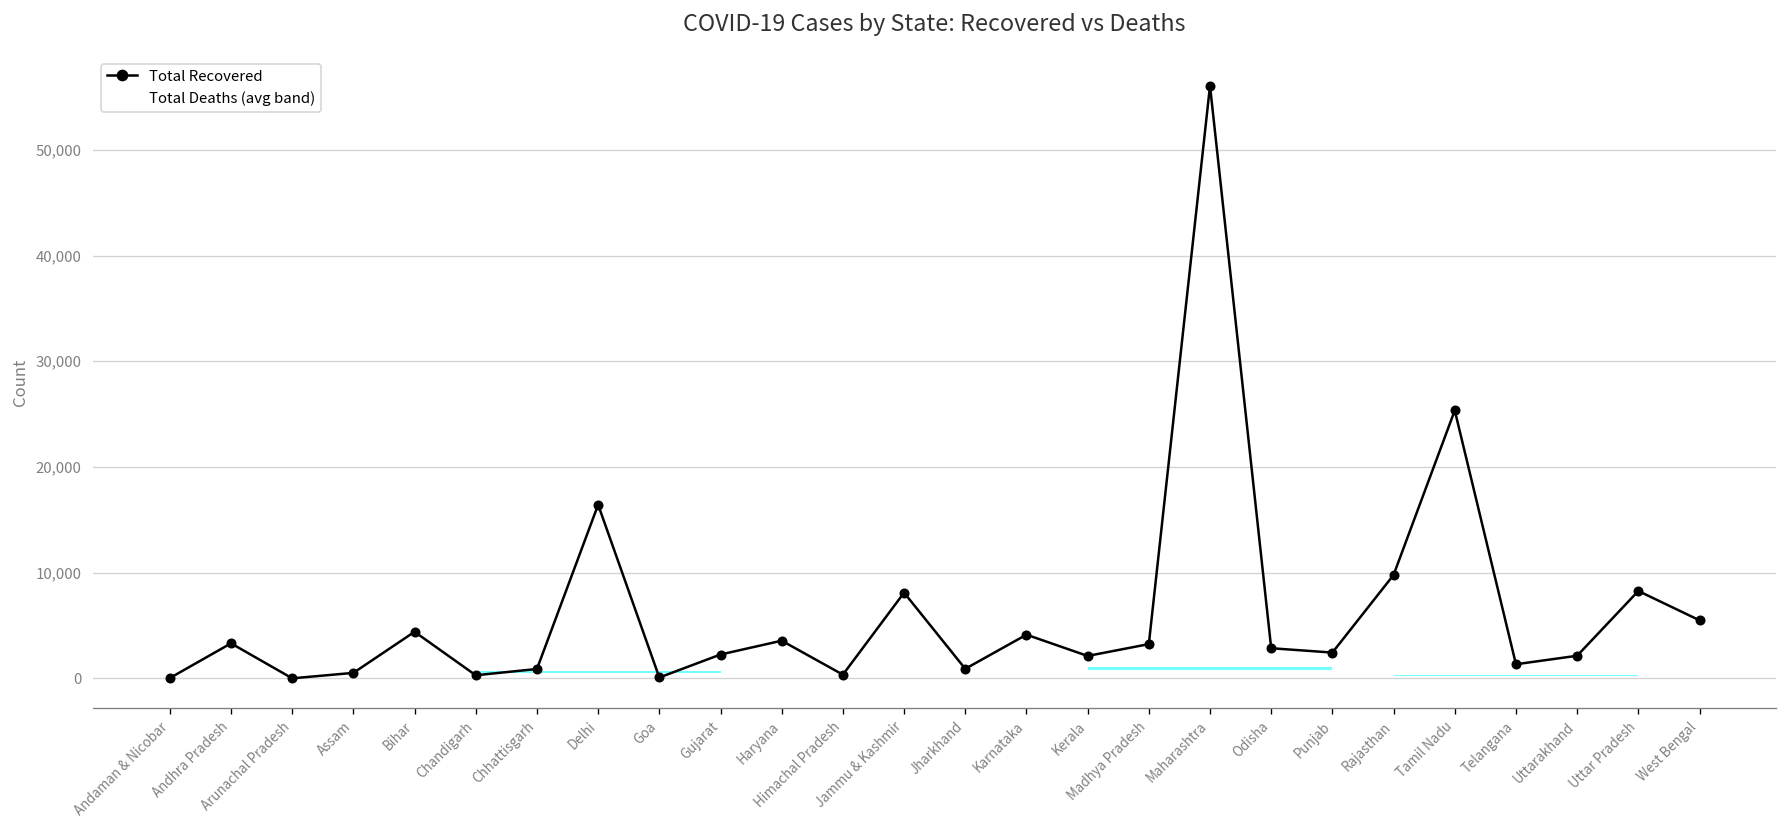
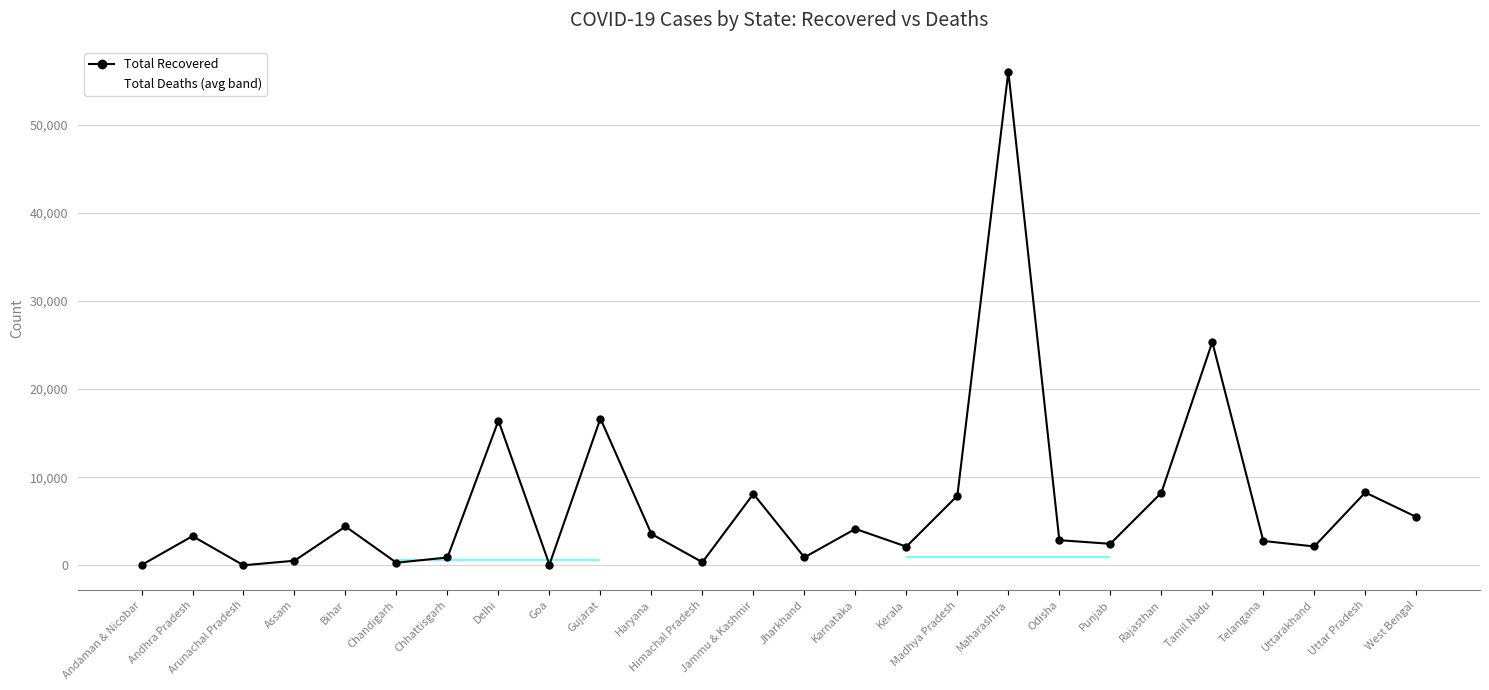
Total Recovered, Gujarat: 2,000 -> 17,000
Total Recovered, Madhya Pradesh: 3,000 -> 8,000
Total Recovered, Rajasthan: 10,000 -> 8,000
Total Recovered, Telangana: 1,000 -> 3,000
